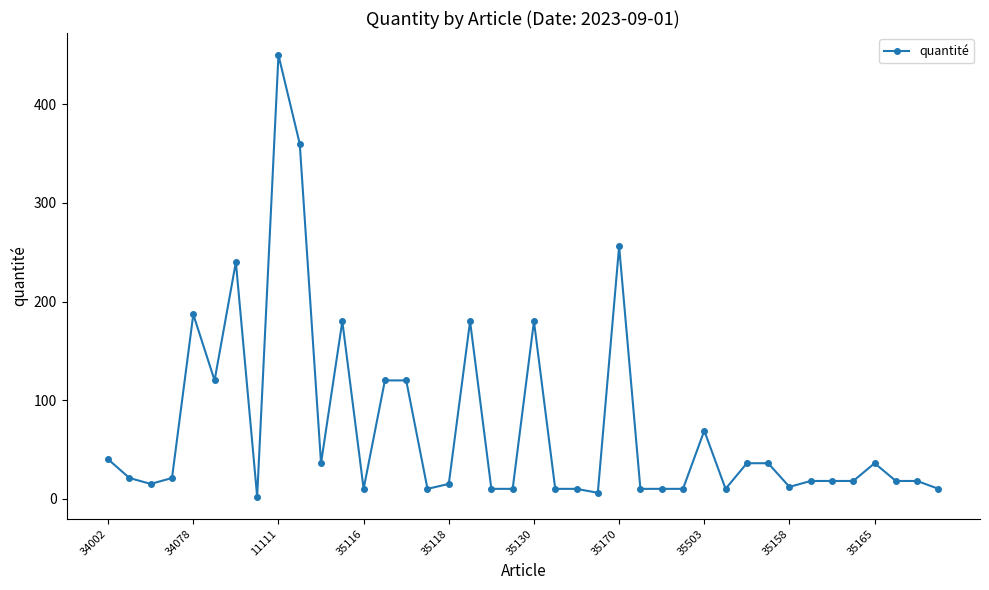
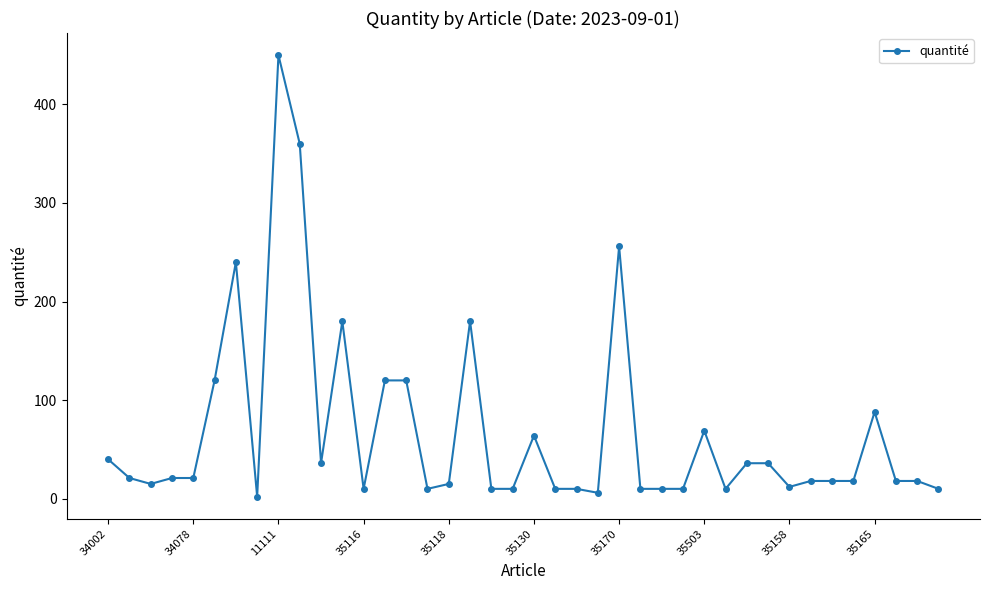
34078: 190 -> 20
35130: 180 -> 60
35165: 40 -> 90
